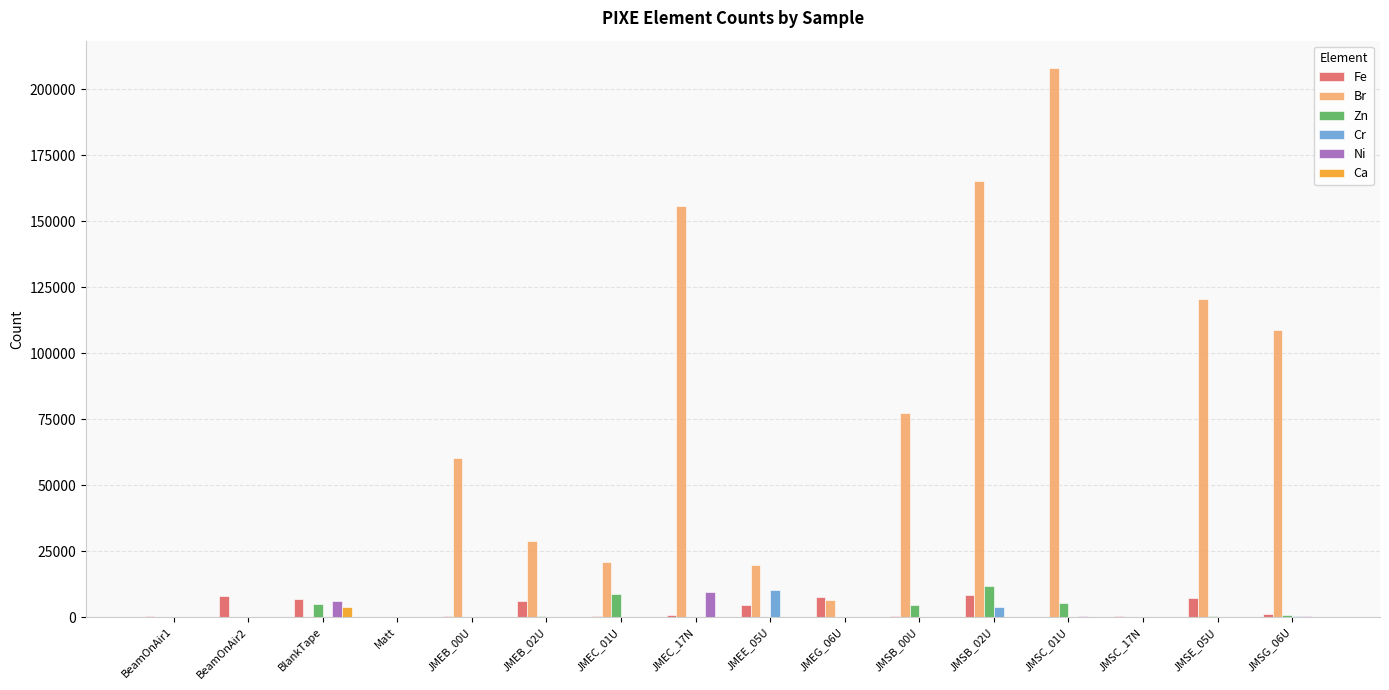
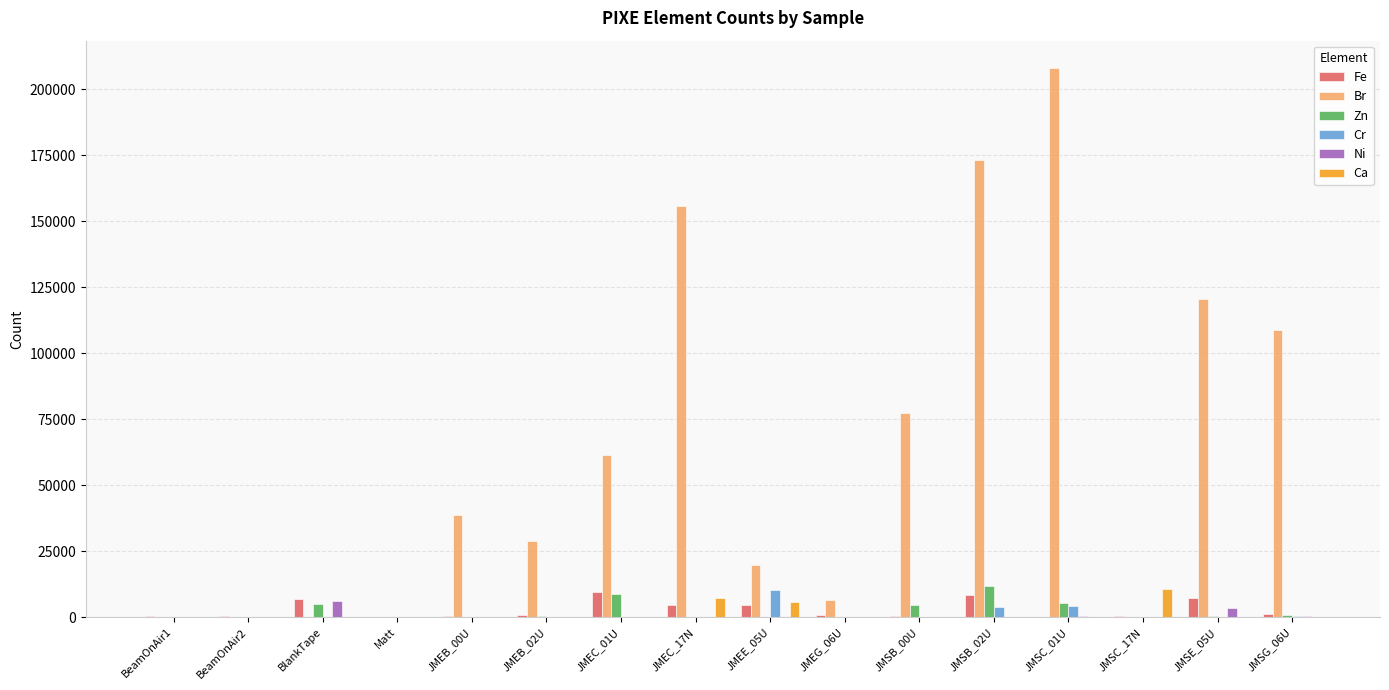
Fe, BeamOnAir2: 8000 -> 0
Ca, BlankTape: 4000 -> 0
Br, JMEB_00U: 60000 -> 39000
Fe, JMEB_02U: 6000 -> 1000
Fe, JMEC_01U: 0 -> 10000
Br, JMEC_01U: 21000 -> 61000
Fe, JMEC_17N: 1000 -> 5000
Ni, JMEC_17N: 10000 -> 0
Ca, JMEC_17N: 0 -> 7000
Ca, JMEE_05U: 0 -> 6000
Fe, JMEG_06U: 8000 -> 1000
Br, JMSB_02U: 165000 -> 173000
Cr, JMSC_01U: 0 -> 4000
Ca, JMSC_17N: 0 -> 11000
Ni, JMSE_05U: 0 -> 3000
